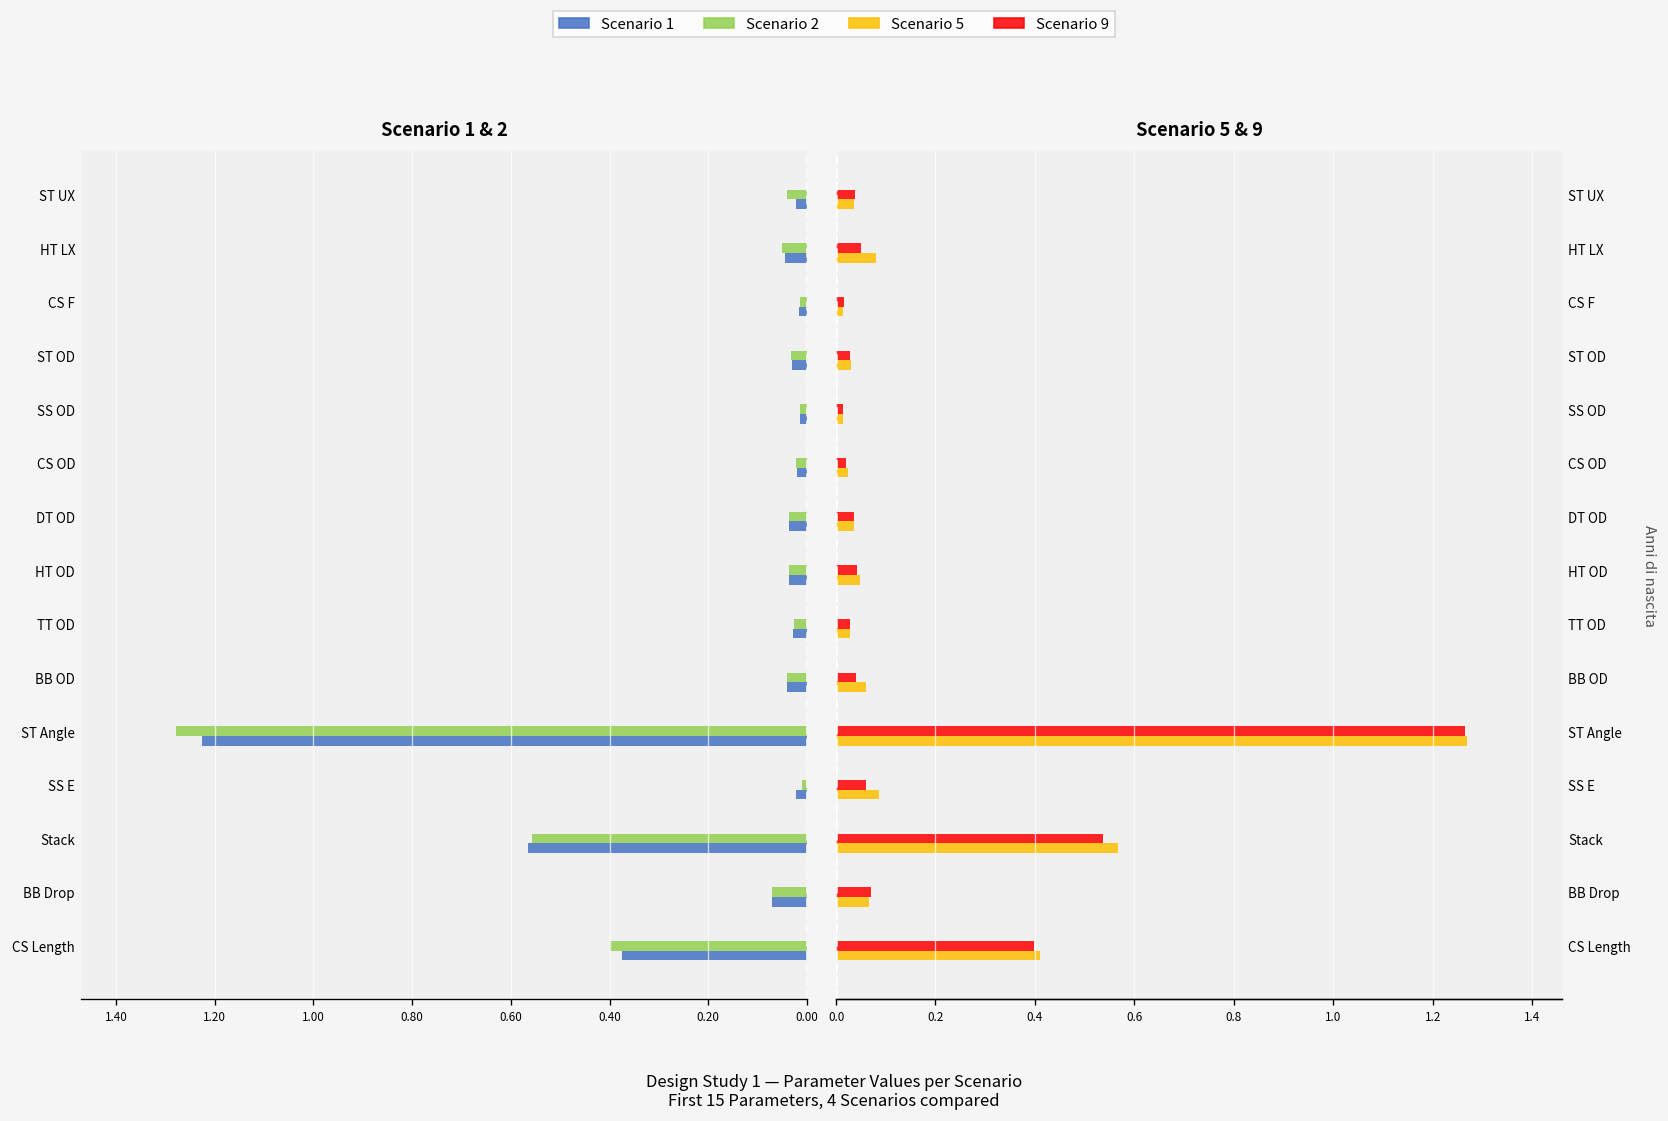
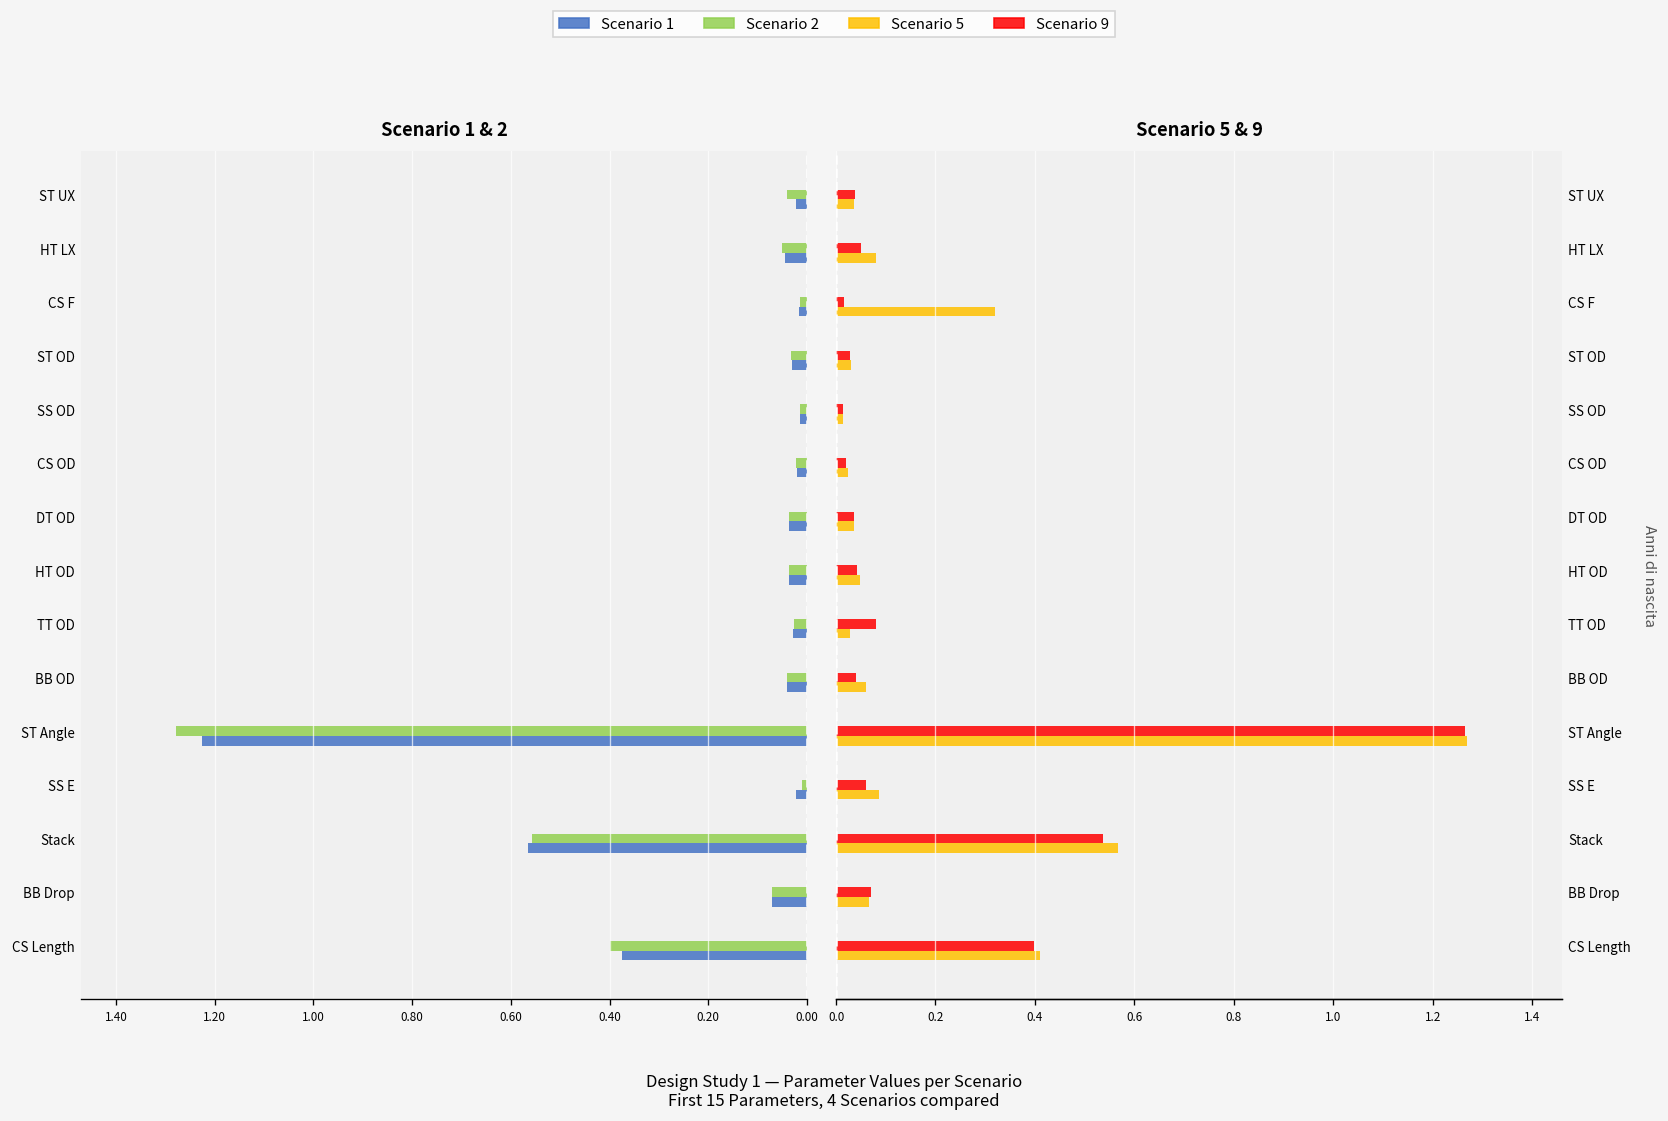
Scenario 5 & 9, Scenario 5, CS F: 0.01 -> 0.32
Scenario 5 & 9, Scenario 9, TT OD: 0.03 -> 0.08
